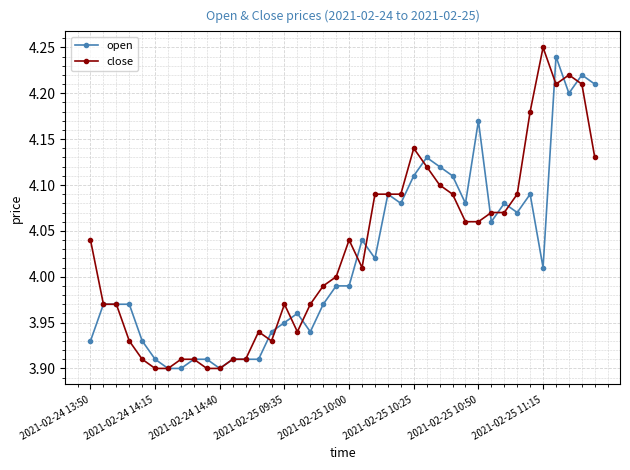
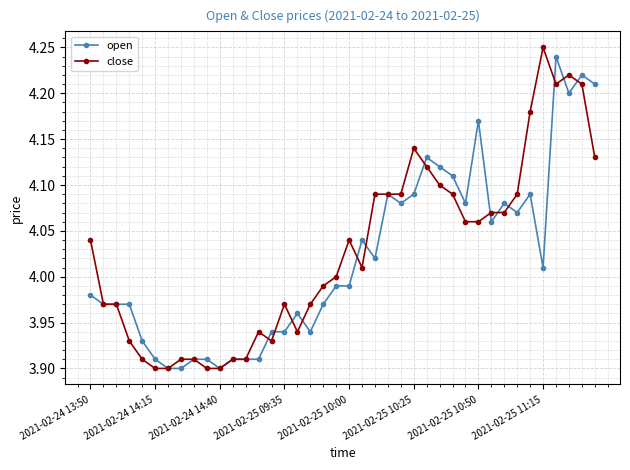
open, 2021-02-24 13:50: 3.93 -> 3.98
open, 2021-02-25 09:35: 3.95 -> 3.94
open, 2021-02-25 10:25: 4.11 -> 4.09
